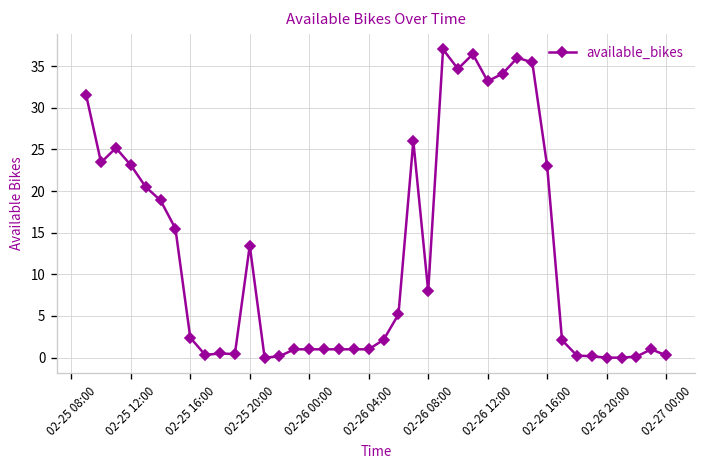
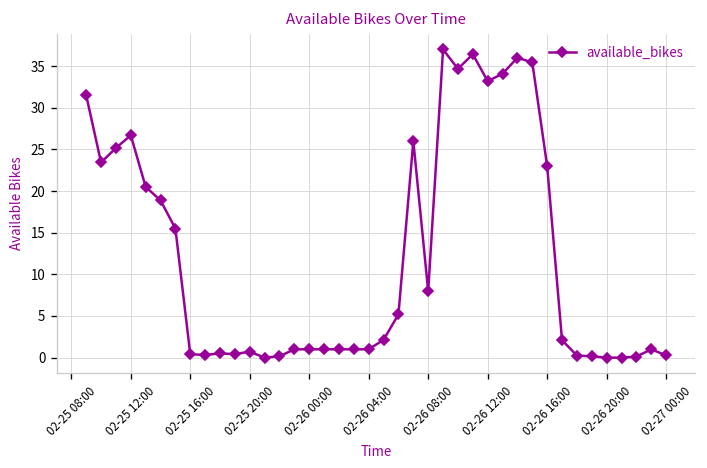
02-25 12:00: 23 -> 27
02-25 16:00: 2 -> 0
02-25 20:00: 13 -> 1
